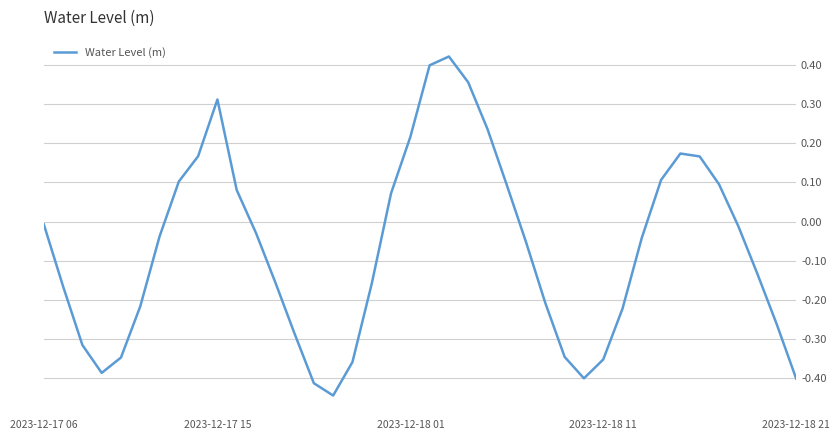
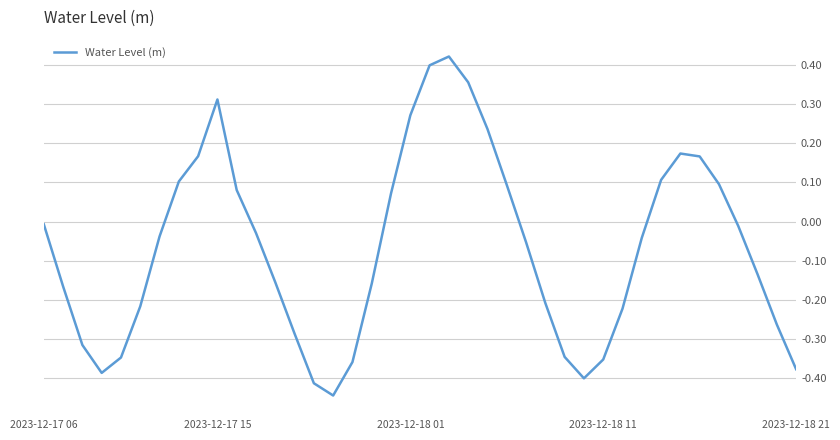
2023-12-18 01: 0.22 -> 0.27
2023-12-18 21: -0.40 -> -0.38
